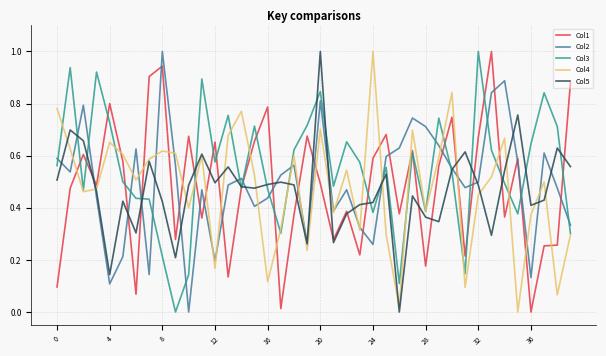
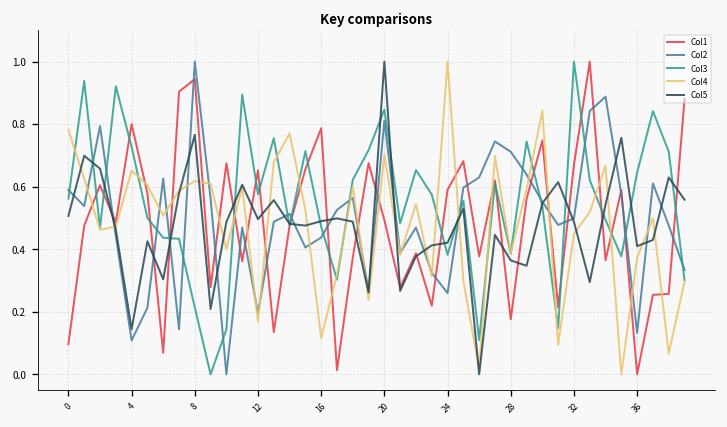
Col5, 8: 0.42 -> 0.77
